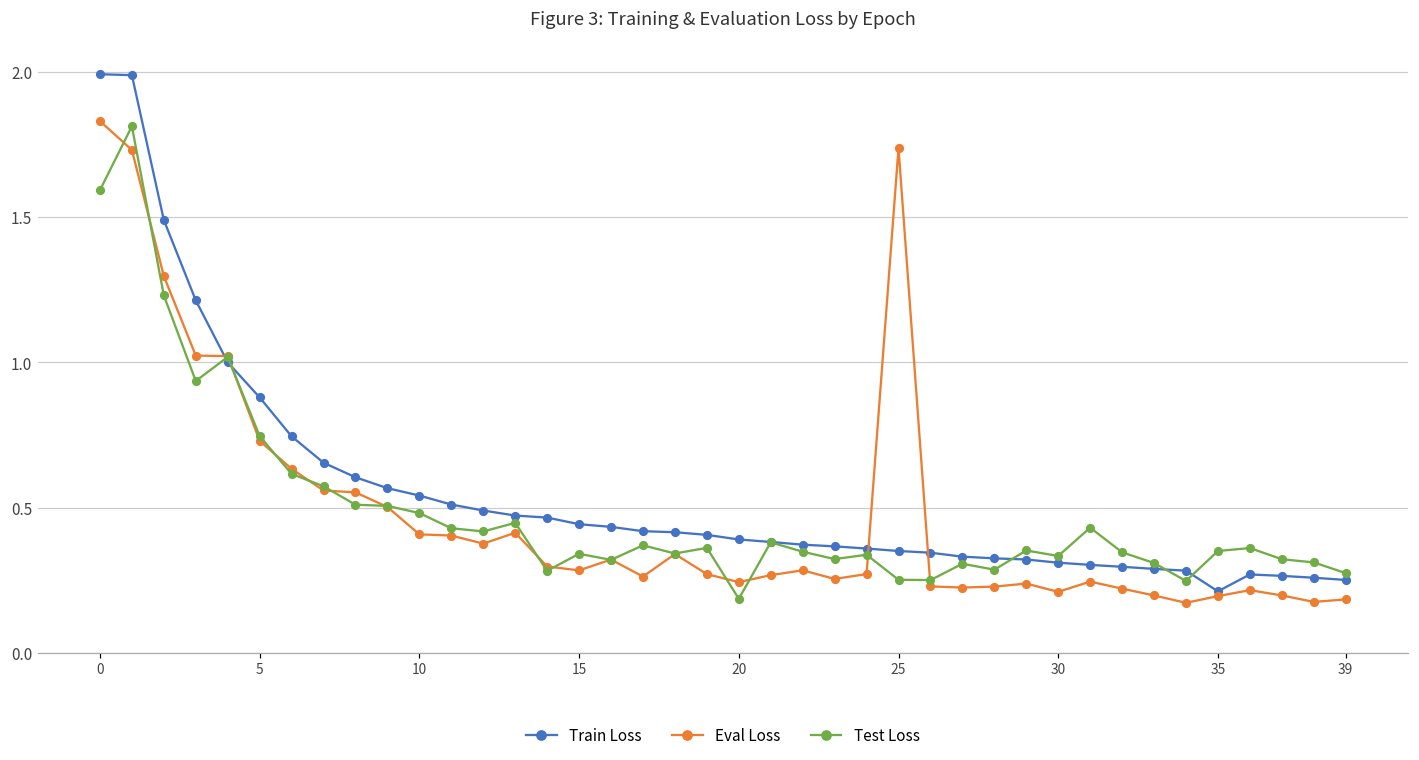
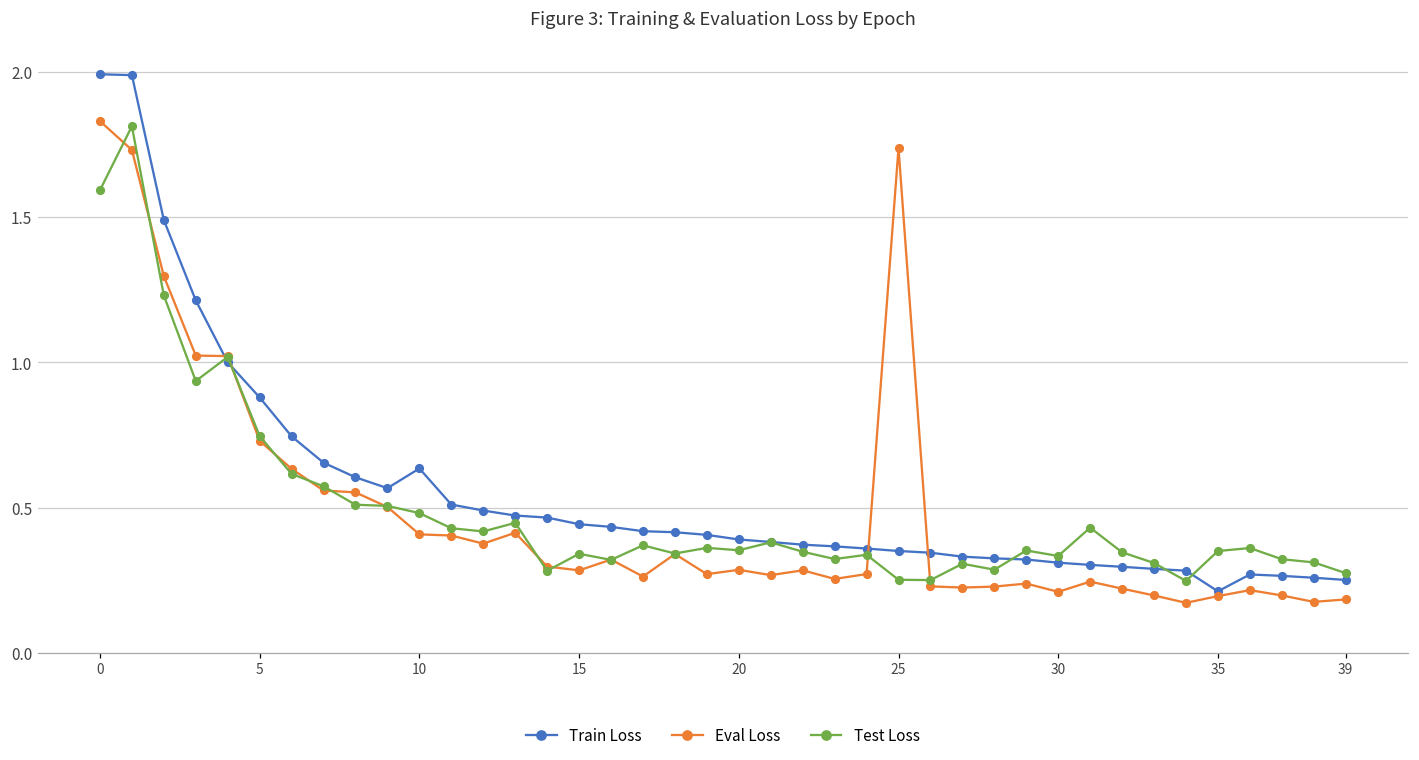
Train Loss, 10: 0.54 -> 0.63
Eval Loss, 20: 0.24 -> 0.29
Test Loss, 20: 0.19 -> 0.35
